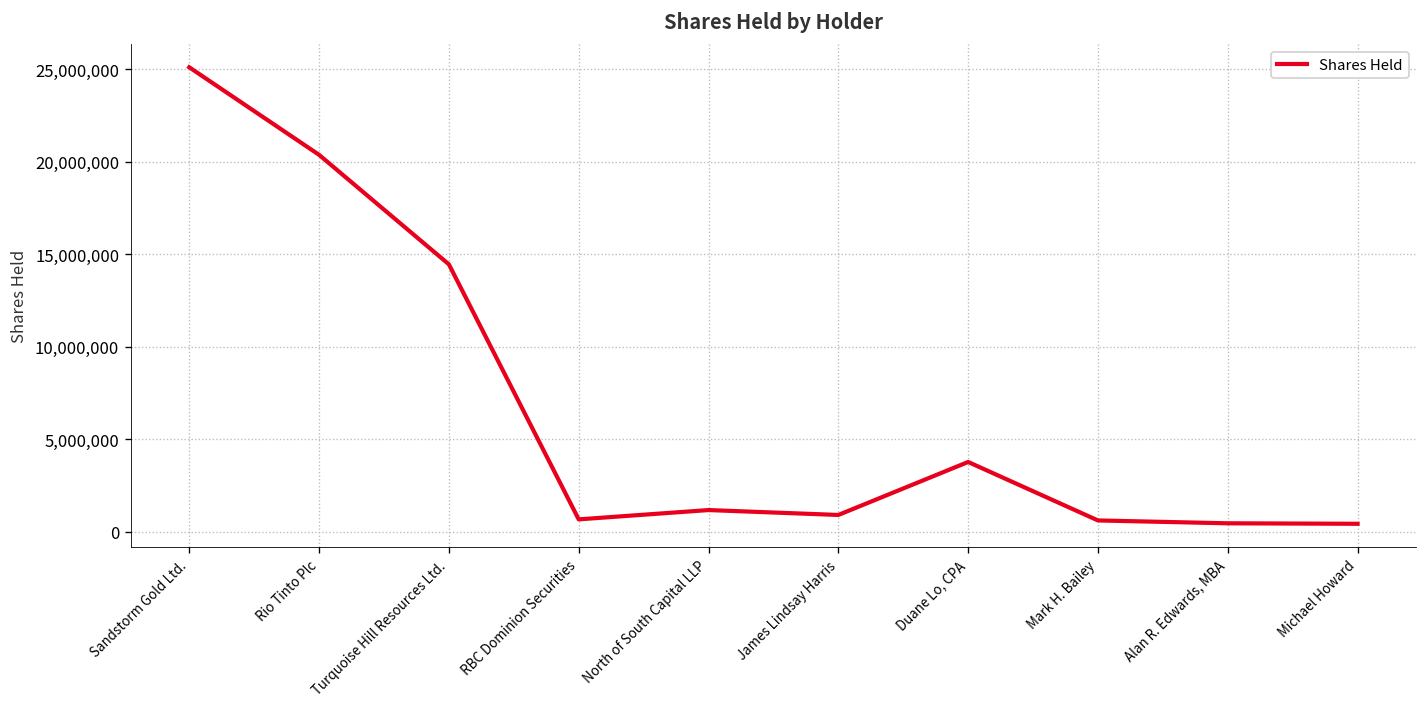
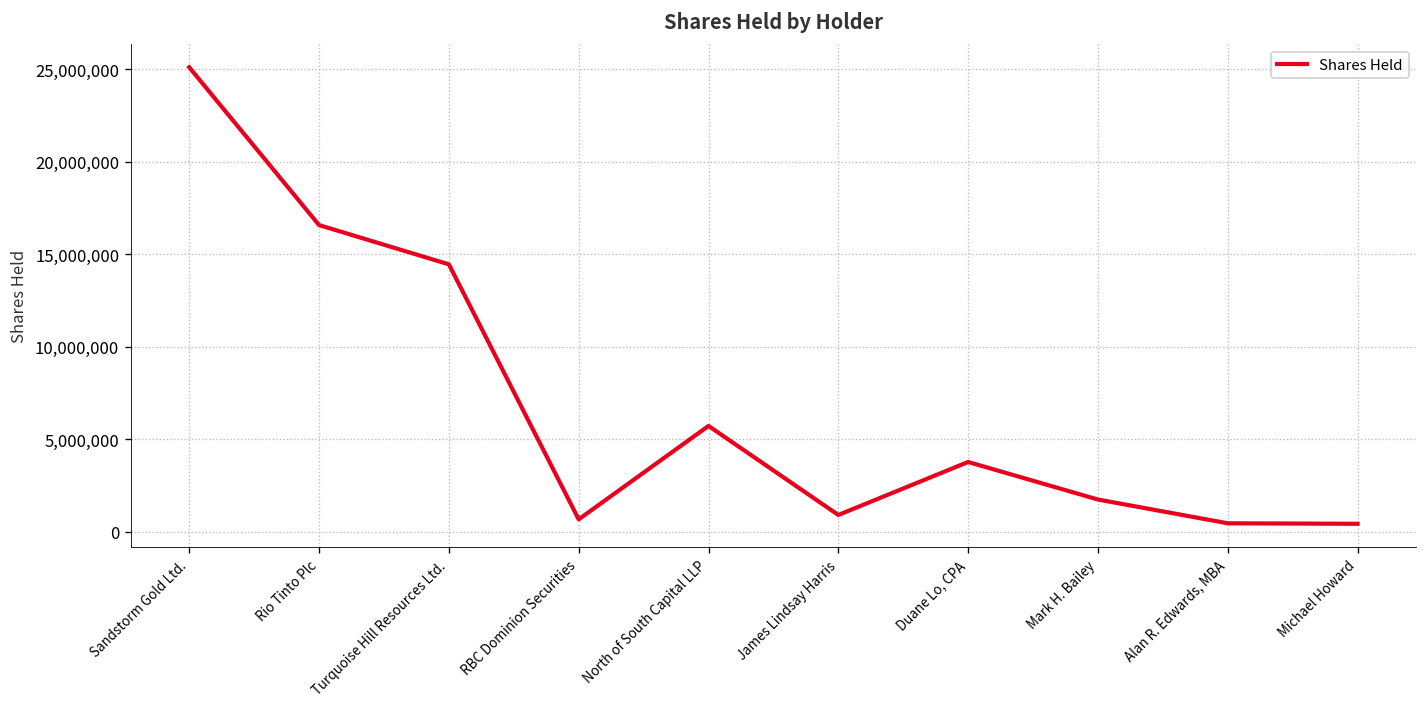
Rio Tinto Plc: 20,400,000 -> 16,600,000
North of South Capital LLP: 1,200,000 -> 5,700,000
Mark H. Bailey: 600,000 -> 1,700,000
